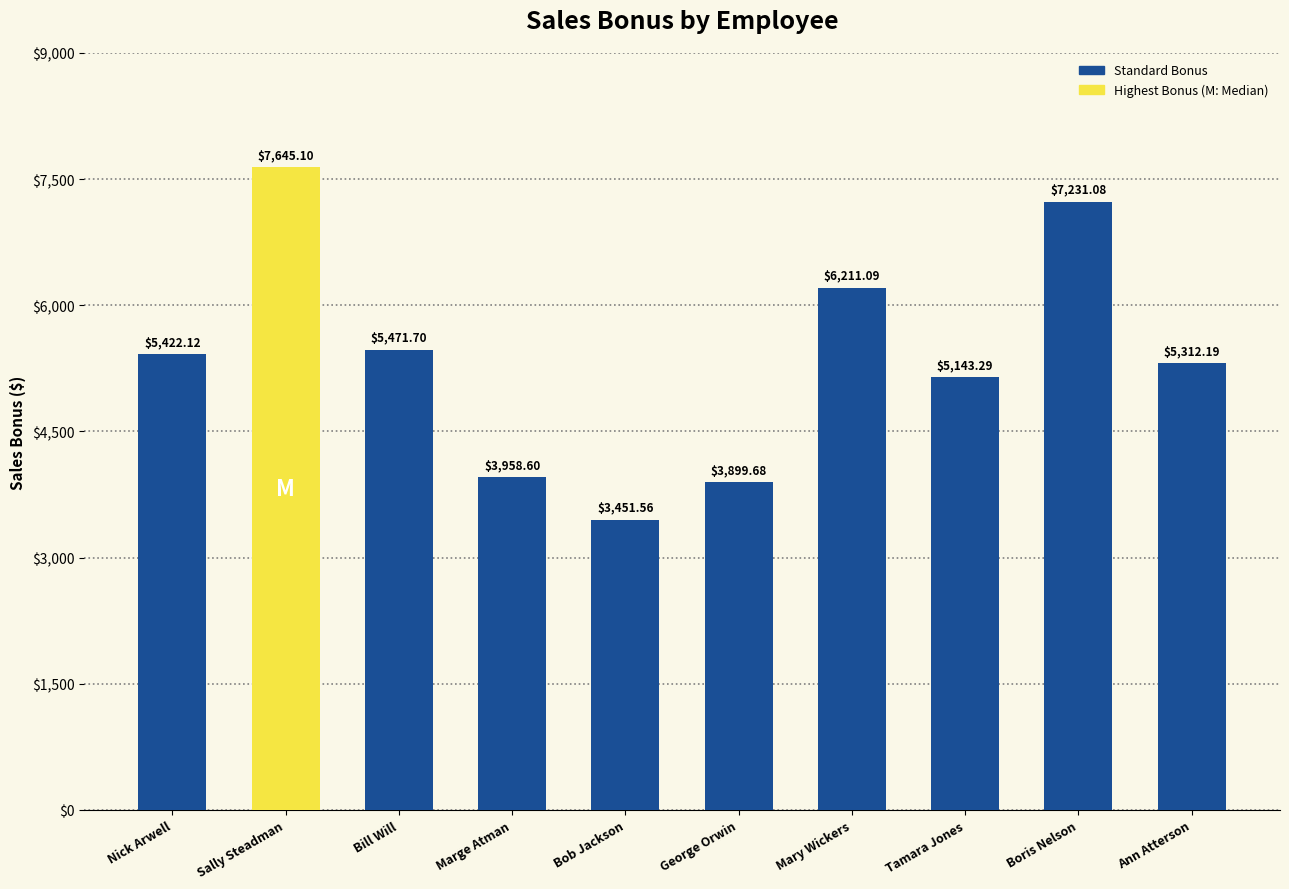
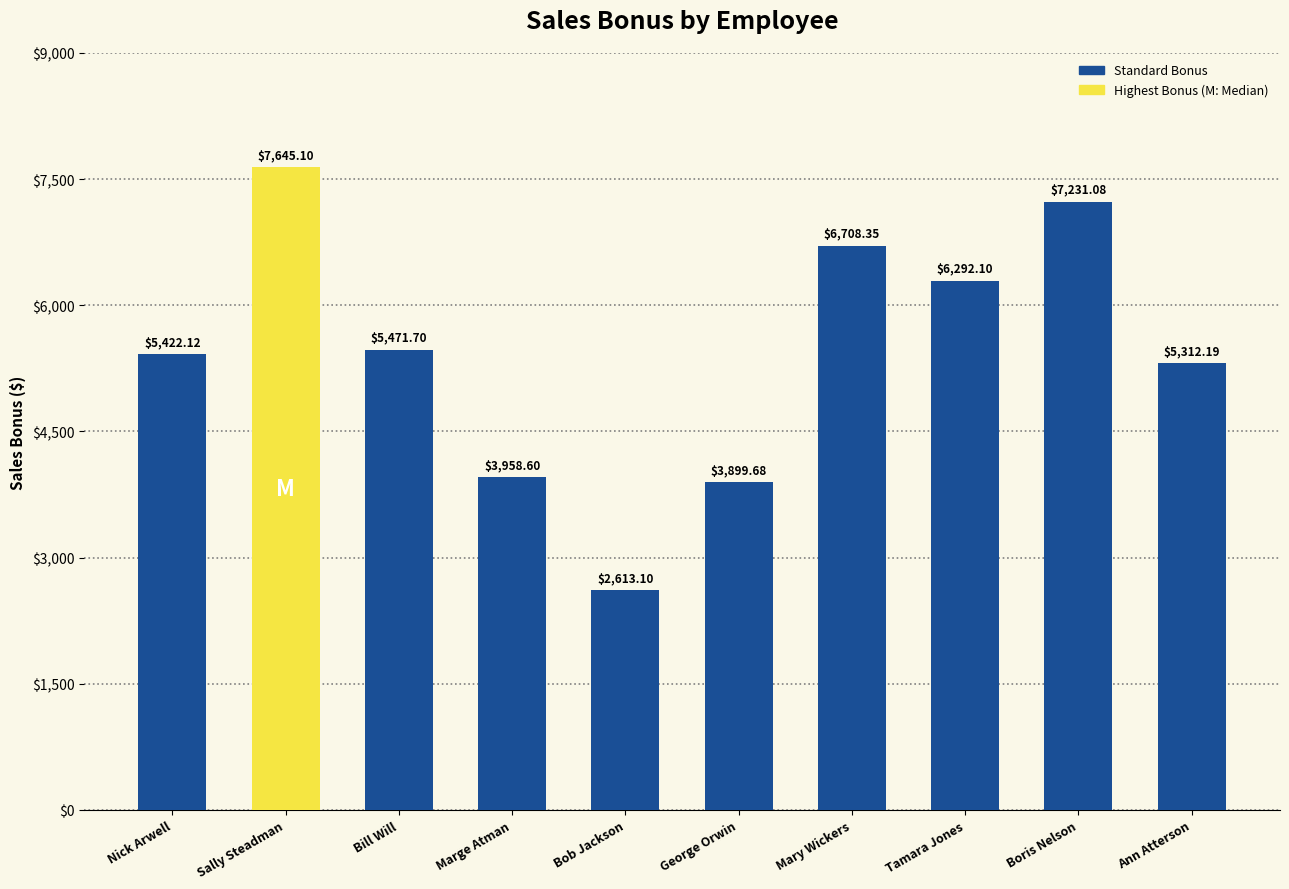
Bob Jackson: $3,451.56 -> $2,613.10
Mary Wickers: $6,211.09 -> $6,708.35
Tamara Jones: $5,143.29 -> $6,292.10
